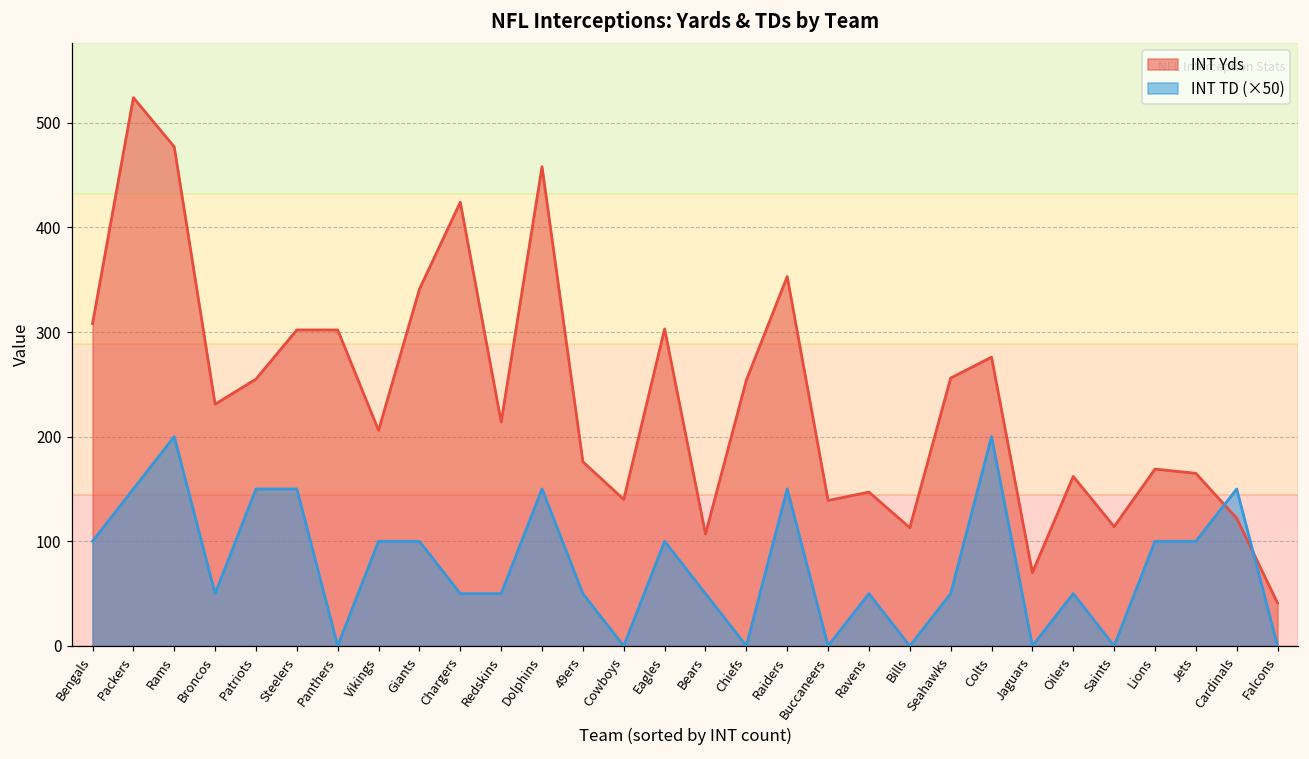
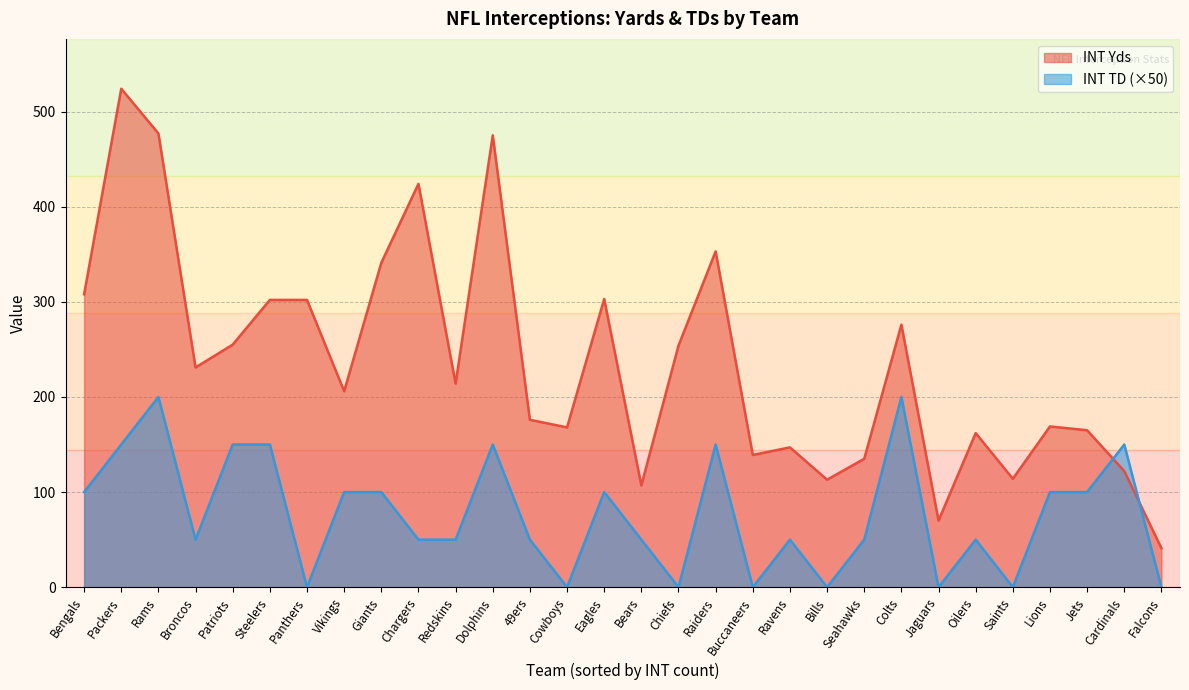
INT Yds, Dolphins: 460 -> 480
INT Yds, Cowboys: 140 -> 170
INT Yds, Seahawks: 260 -> 140
